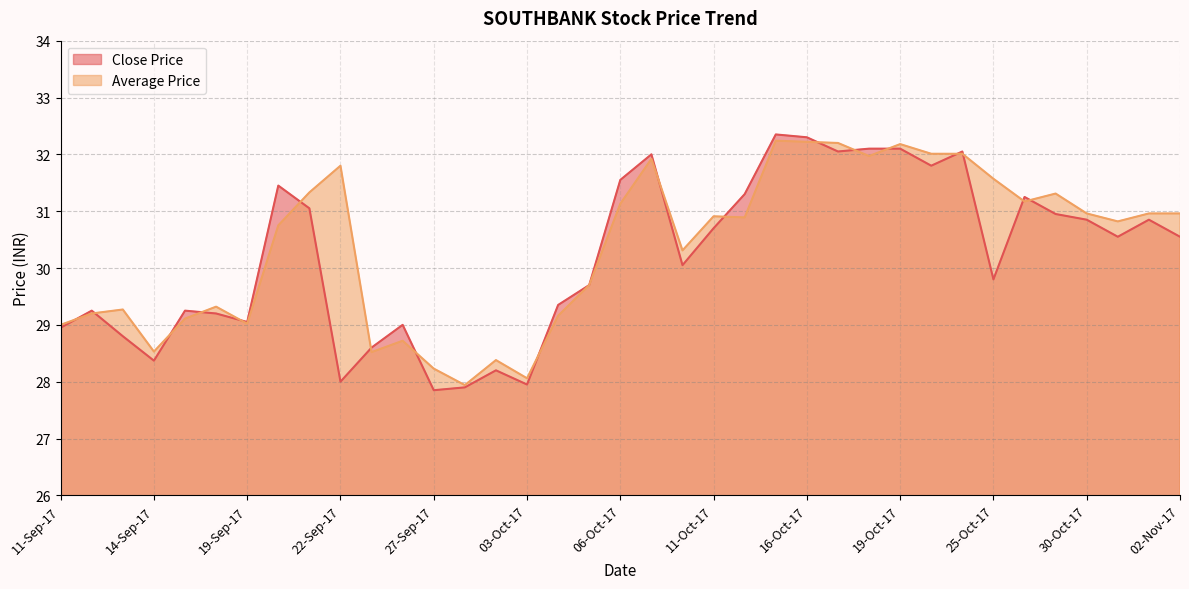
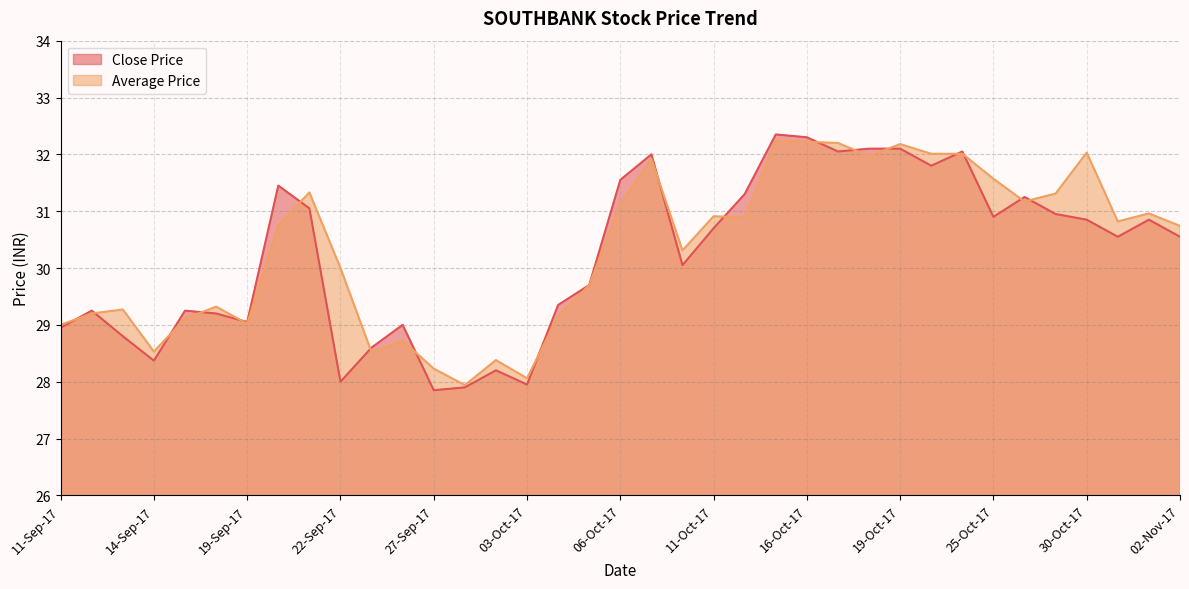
Average Price, 22-Sep-17: 31.8 -> 30.0
Close Price, 25-Oct-17: 29.8 -> 30.9
Average Price, 30-Oct-17: 31.0 -> 32.0
Average Price, 02-Nov-17: 31.0 -> 30.7
